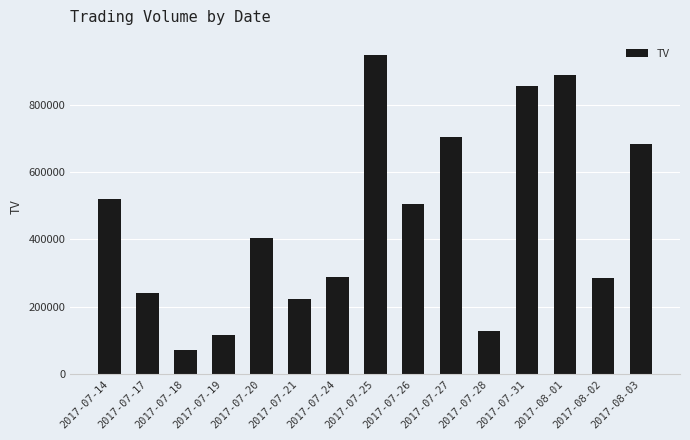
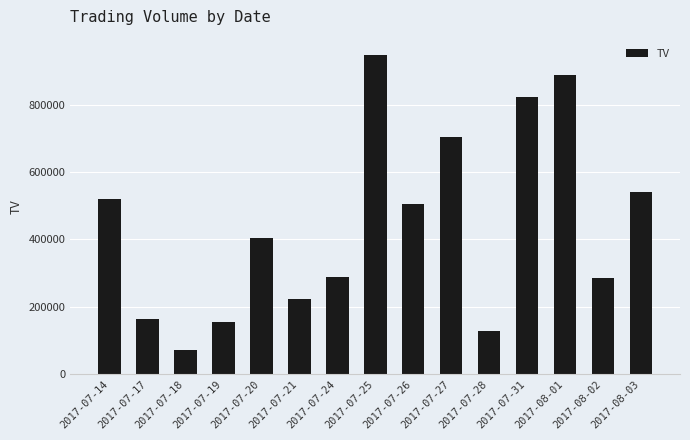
2017-07-17: 240000 -> 160000
2017-07-19: 120000 -> 150000
2017-07-31: 860000 -> 820000
2017-08-03: 680000 -> 540000
